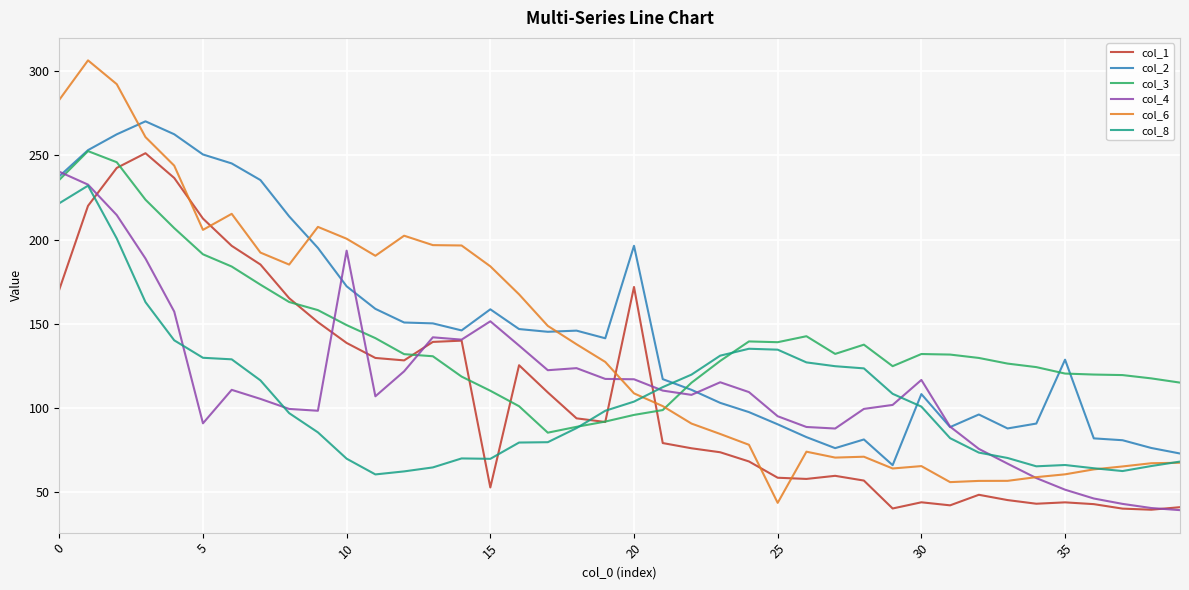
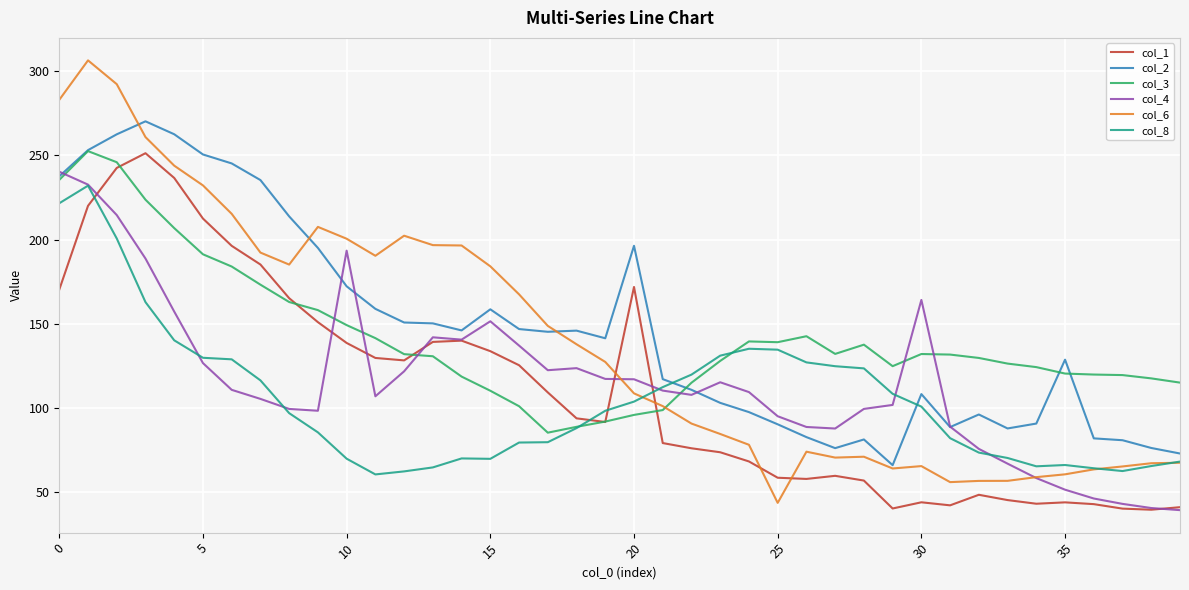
col_4, 5: 91 -> 127
col_6, 5: 206 -> 232
col_1, 15: 53 -> 134
col_4, 30: 117 -> 164
